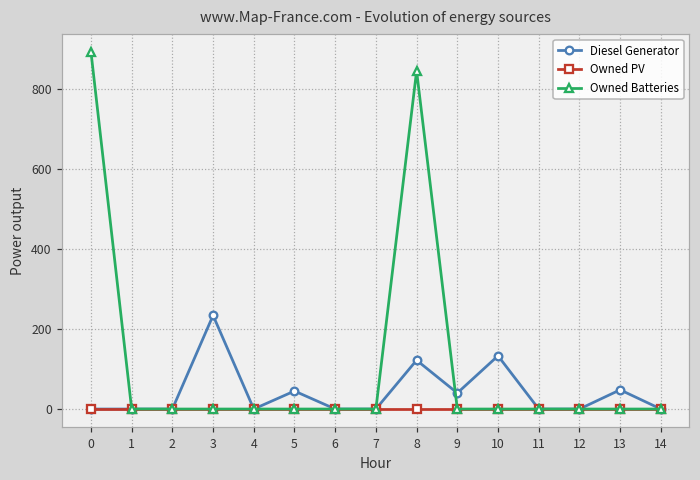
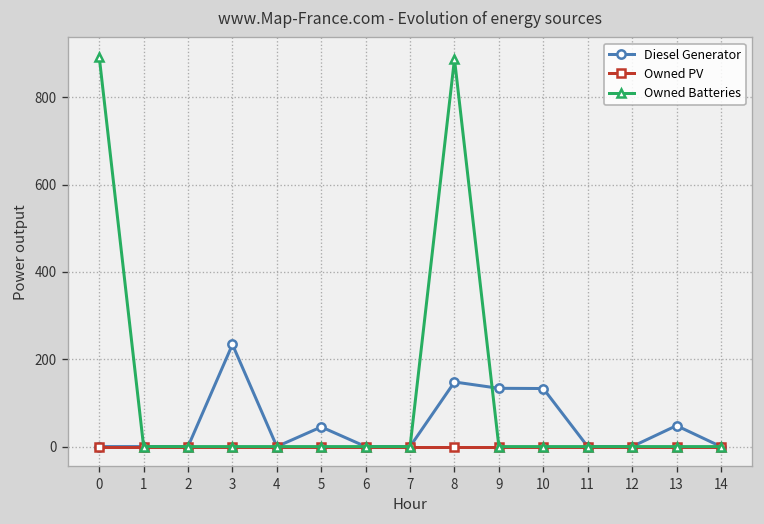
Diesel Generator, 8: 120 -> 150
Owned Batteries, 8: 850 -> 890
Diesel Generator, 9: 40 -> 130
